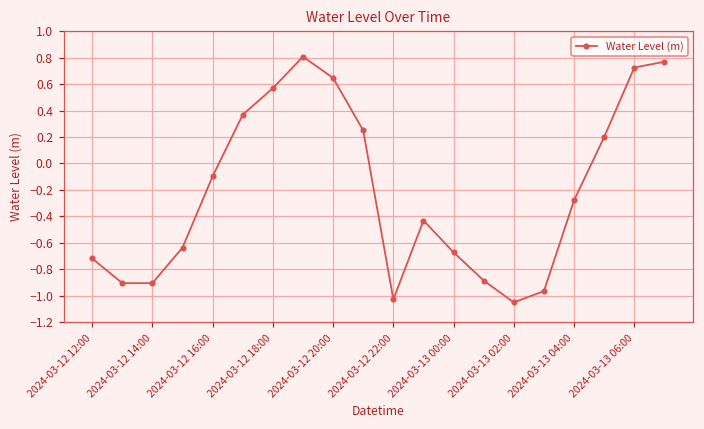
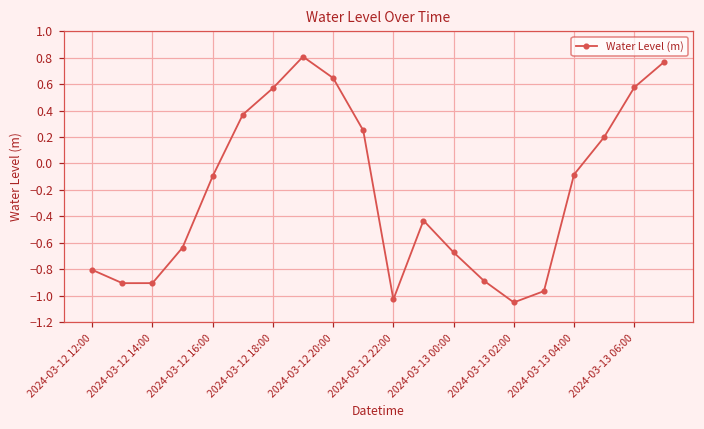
2024-03-12 12:00: -0.72 -> -0.80
2024-03-13 04:00: -0.28 -> -0.08
2024-03-13 06:00: 0.72 -> 0.57
